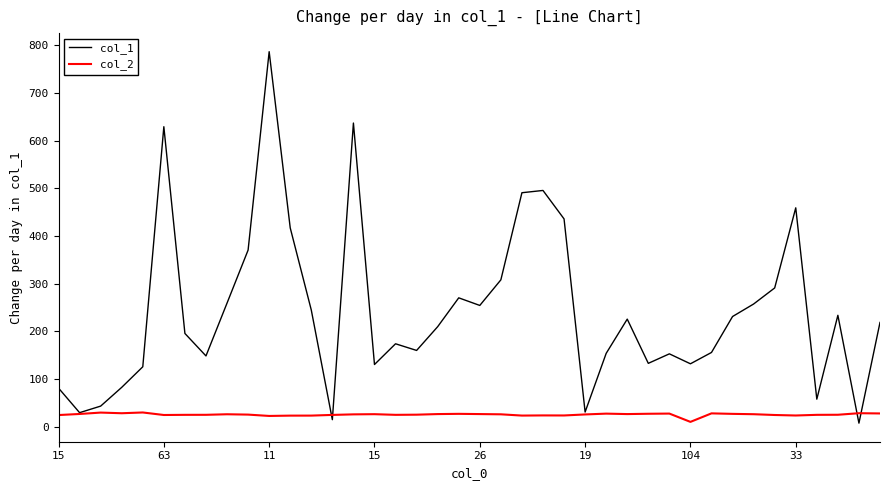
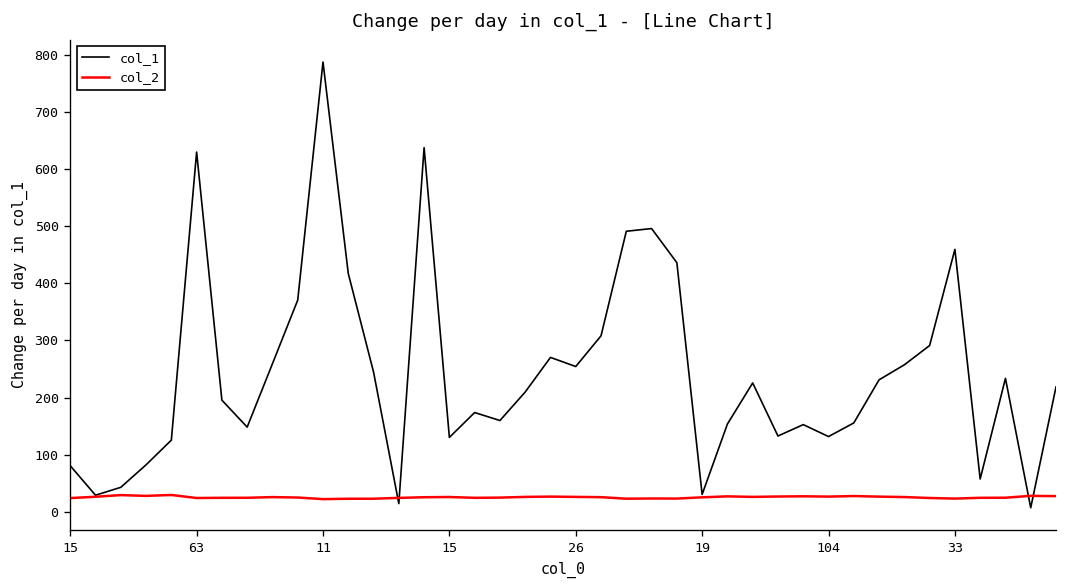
col_2, 104: 10 -> 30
